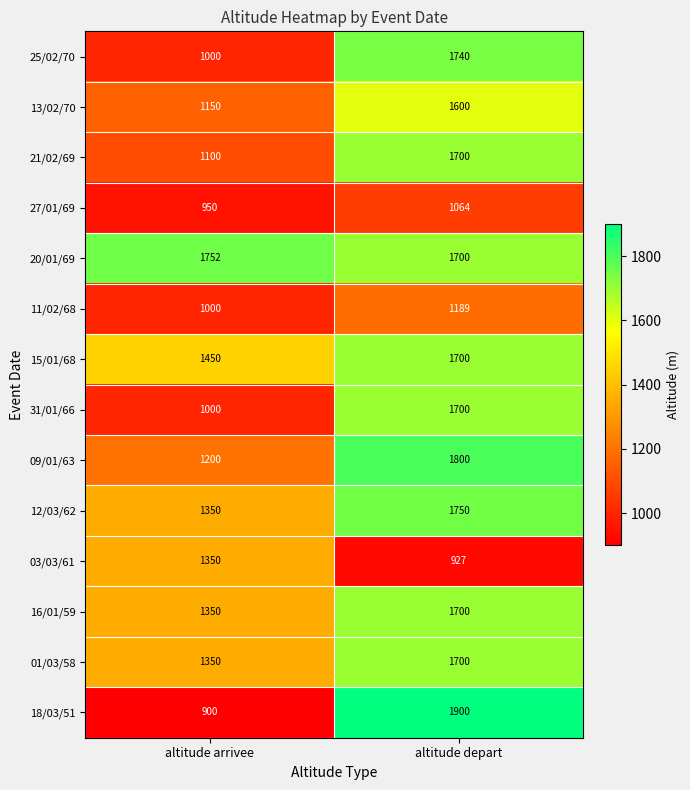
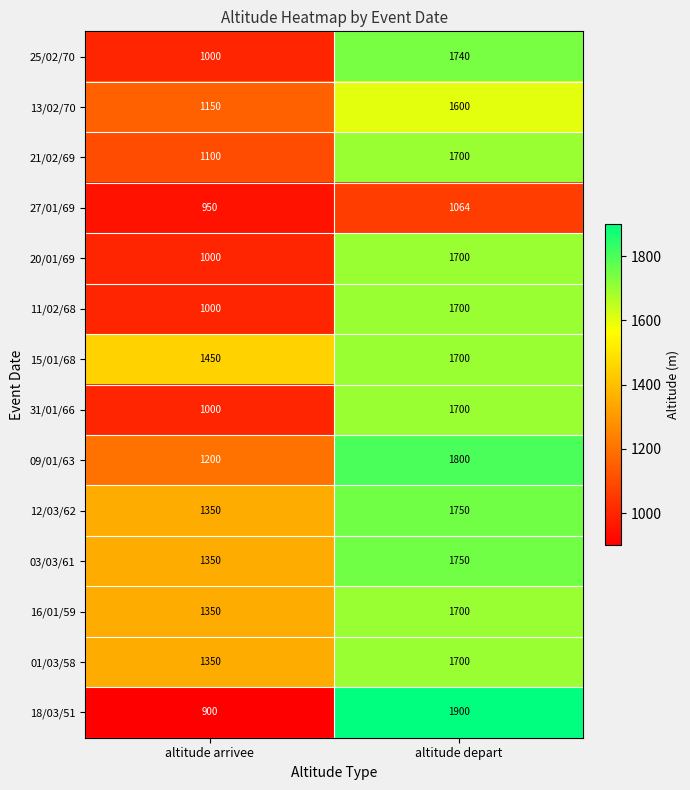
20/01/69, altitude arrivee: 1752 -> 1000
11/02/68, altitude depart: 1189 -> 1700
03/03/61, altitude depart: 927 -> 1750
